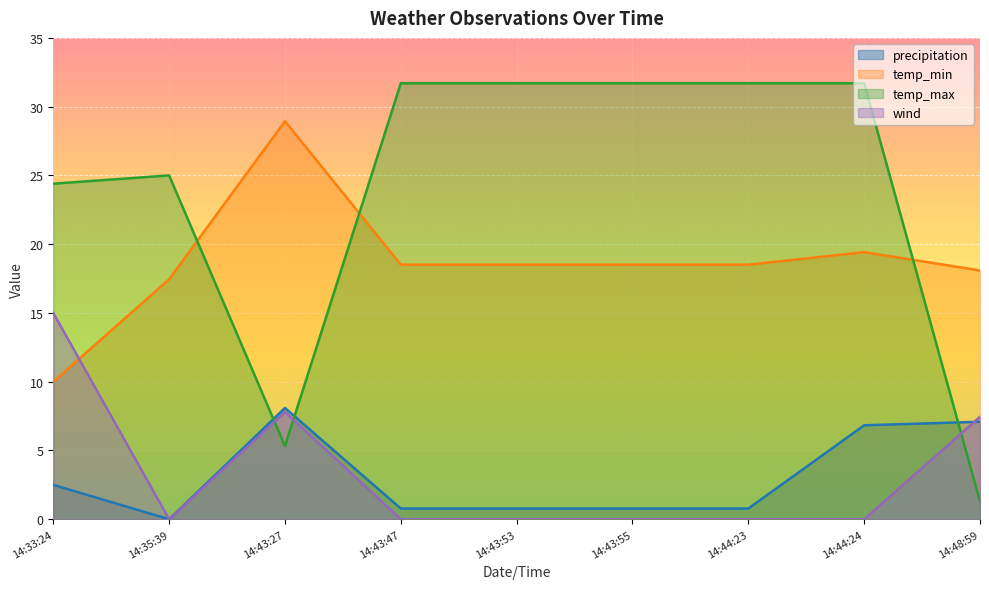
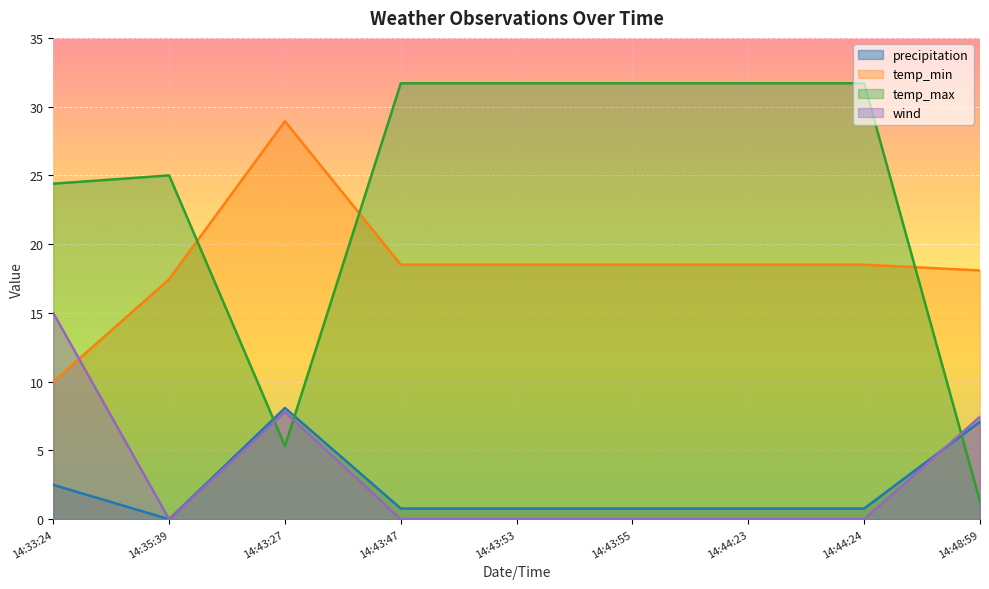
precipitation, 14:44:24: 6.8 -> 0.8
temp_min, 14:44:24: 19.4 -> 18.5
